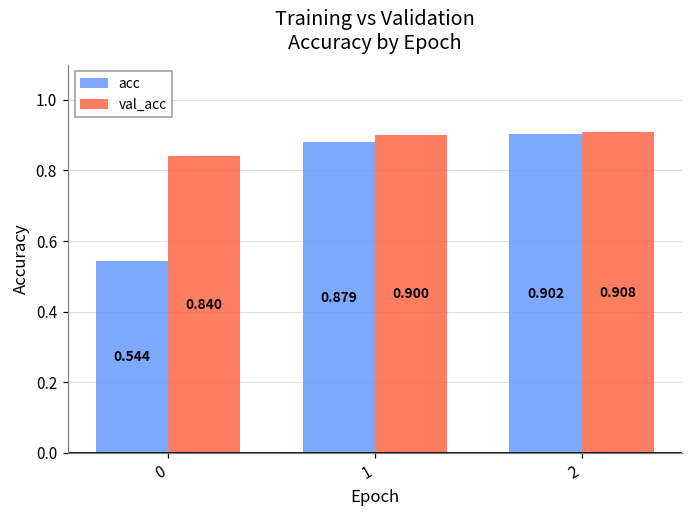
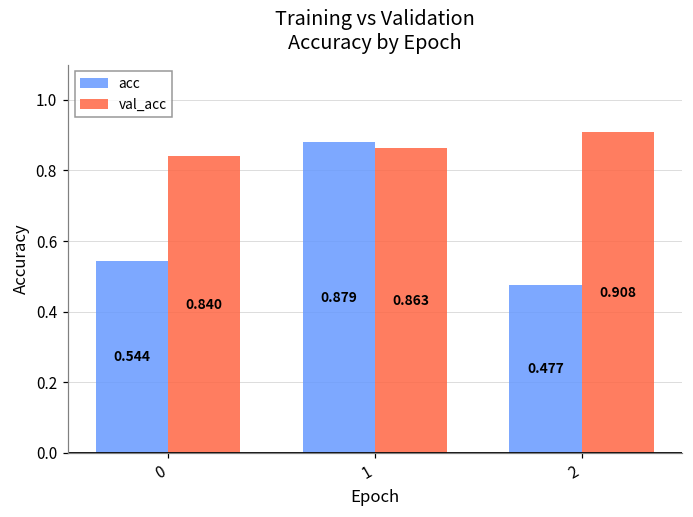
val_acc, 1: 0.900 -> 0.863
acc, 2: 0.902 -> 0.477
